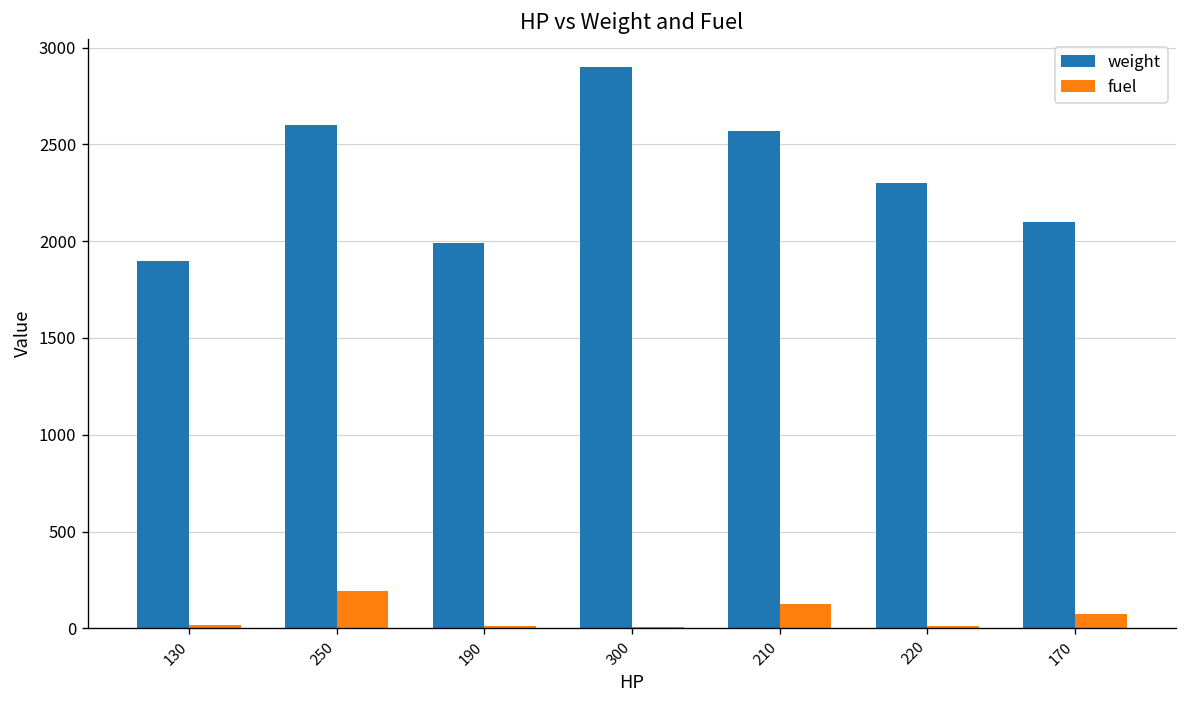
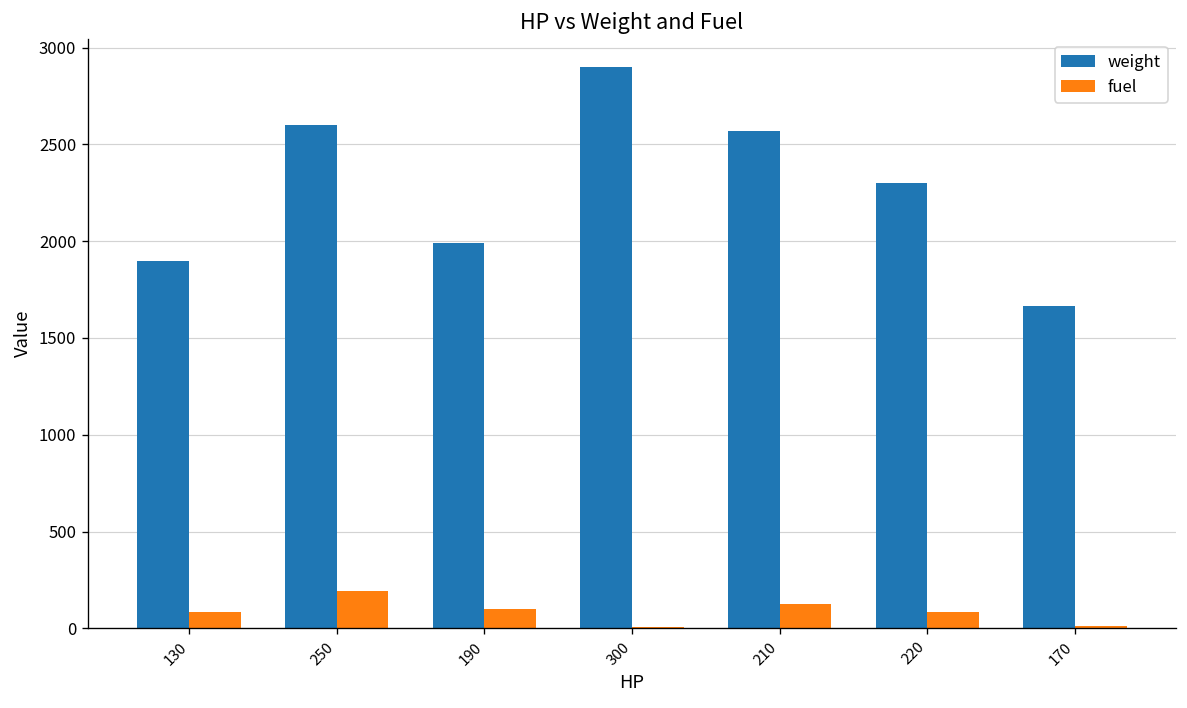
fuel, 130: 20 -> 90
fuel, 190: 10 -> 100
fuel, 220: 10 -> 80
weight, 170: 2100 -> 1660
fuel, 170: 70 -> 10
